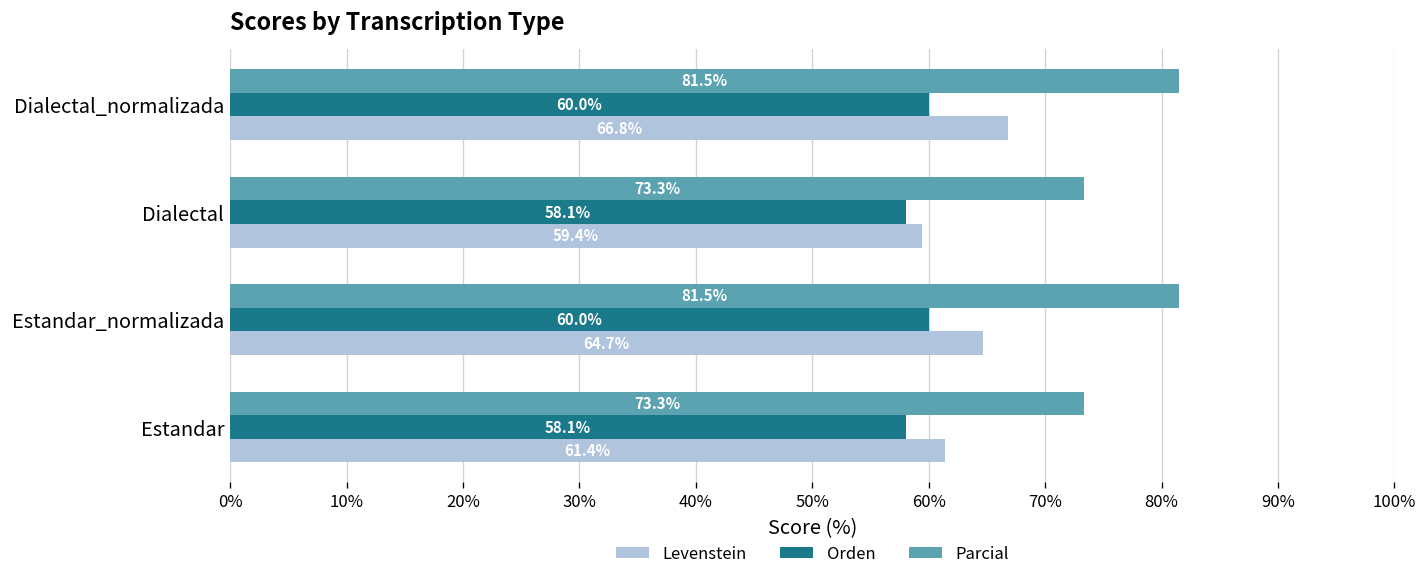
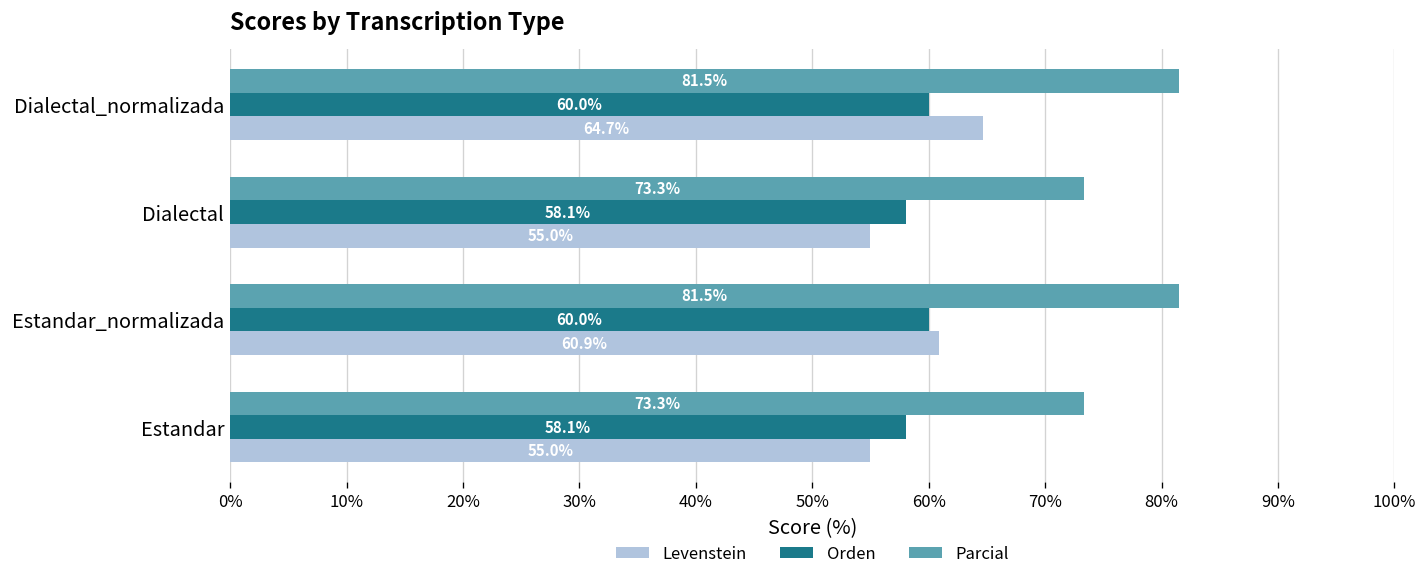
Levenstein, Dialectal_normalizada: 66.8% -> 64.7%
Levenstein, Dialectal: 59.4% -> 55.0%
Levenstein, Estandar_normalizada: 64.7% -> 60.9%
Levenstein, Estandar: 61.4% -> 55.0%
